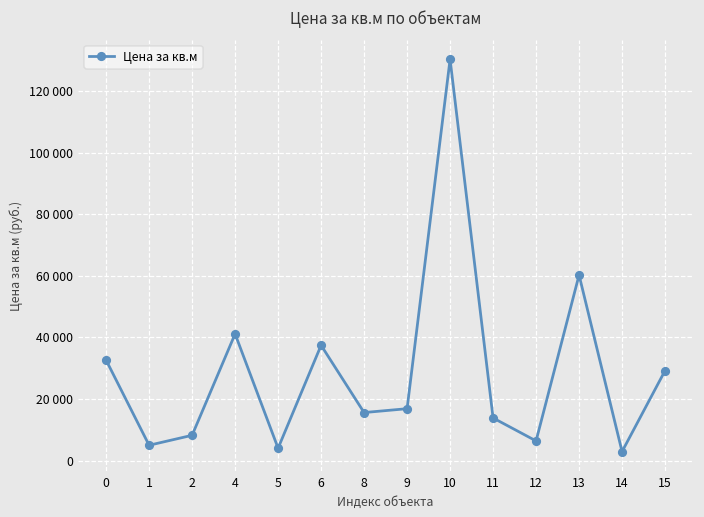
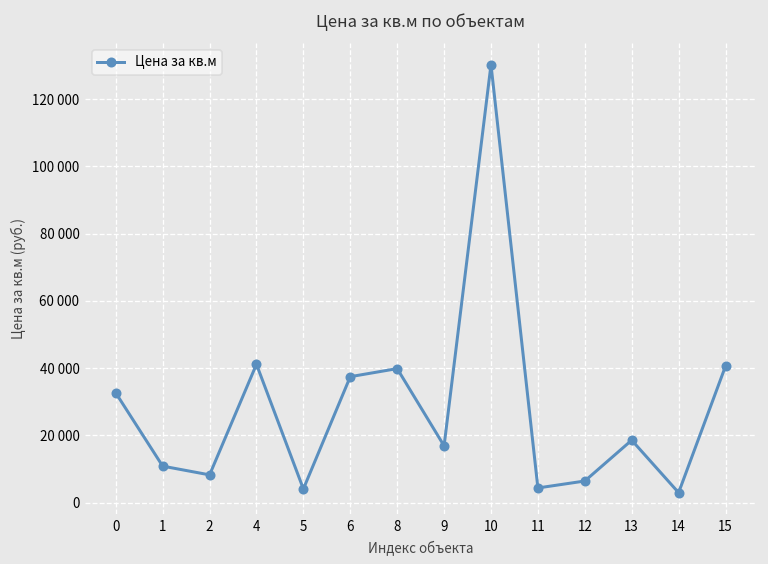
1: 5000 -> 11000
8: 16000 -> 40000
11: 14000 -> 4000
13: 60000 -> 19000
15: 29000 -> 41000
